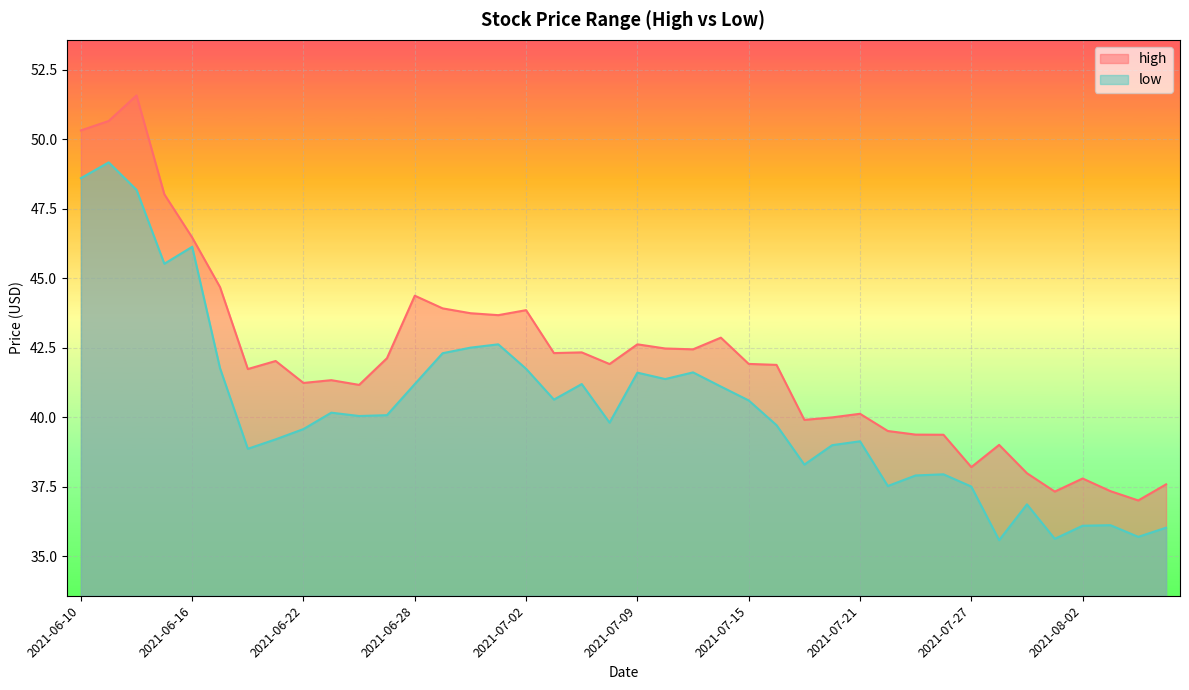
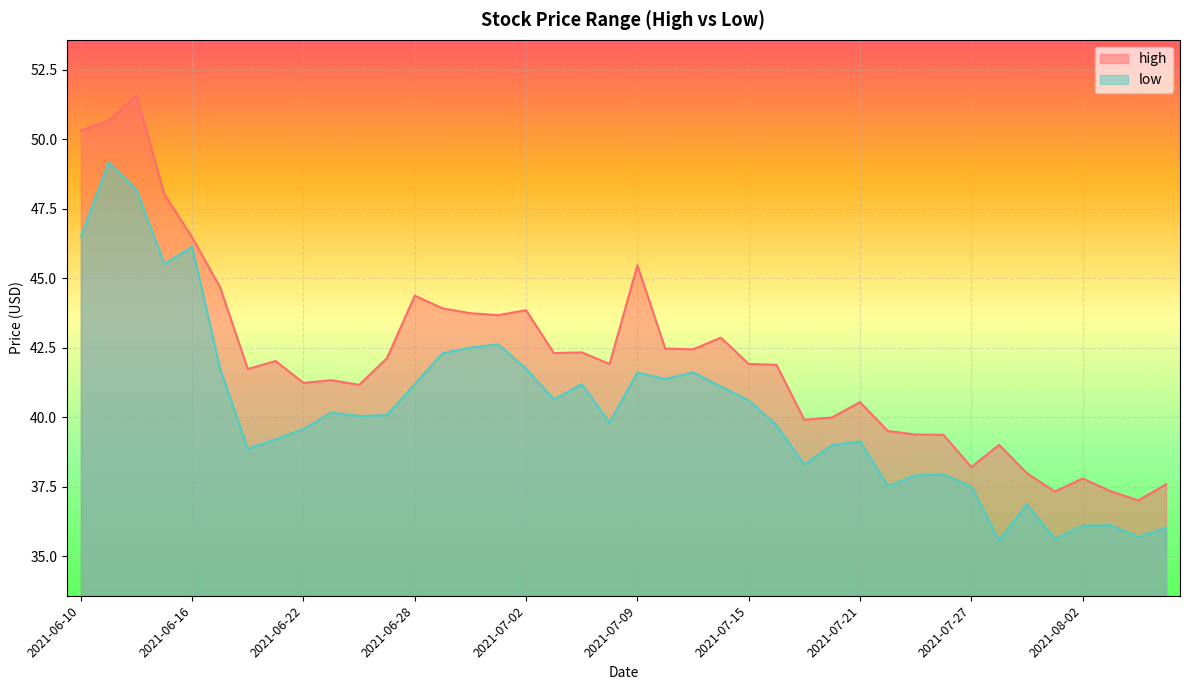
low, 2021-06-10: 48.6 -> 46.5
high, 2021-07-09: 42.6 -> 45.5
high, 2021-07-21: 40.1 -> 40.5
